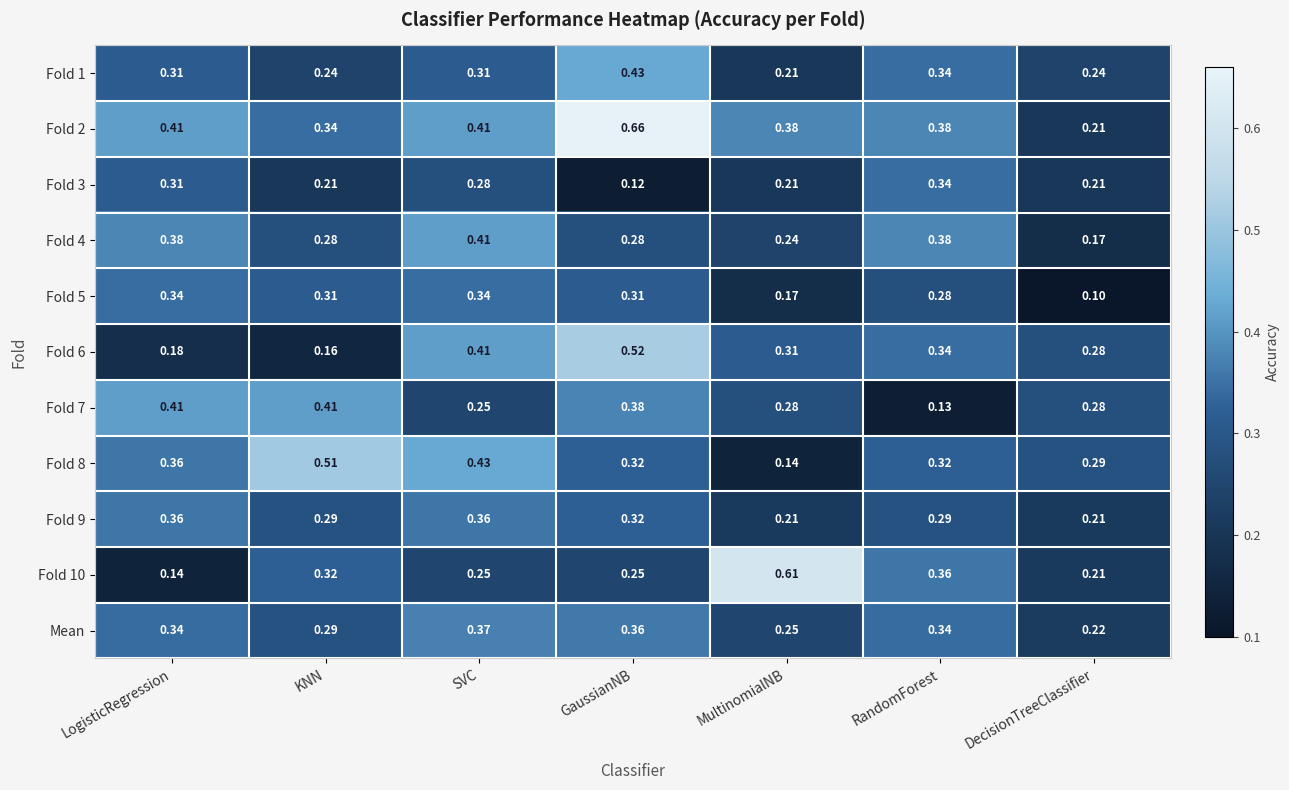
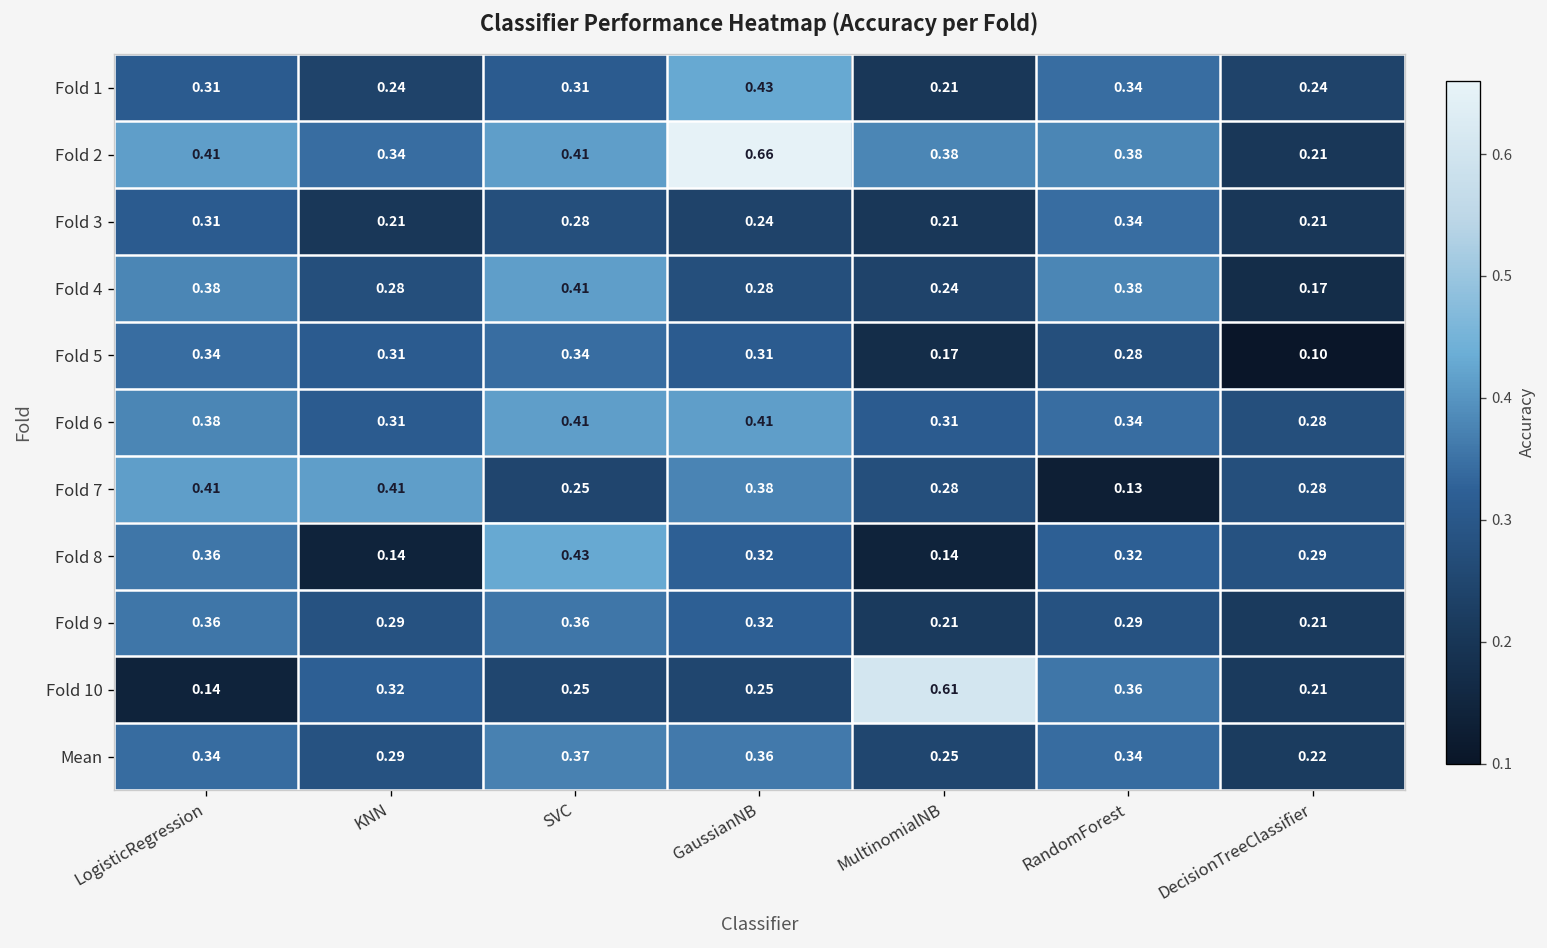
Fold 3, GaussianNB: 0.12 -> 0.24
Fold 6, LogisticRegression: 0.18 -> 0.38
Fold 6, KNN: 0.16 -> 0.31
Fold 6, GaussianNB: 0.52 -> 0.41
Fold 8, KNN: 0.51 -> 0.14
